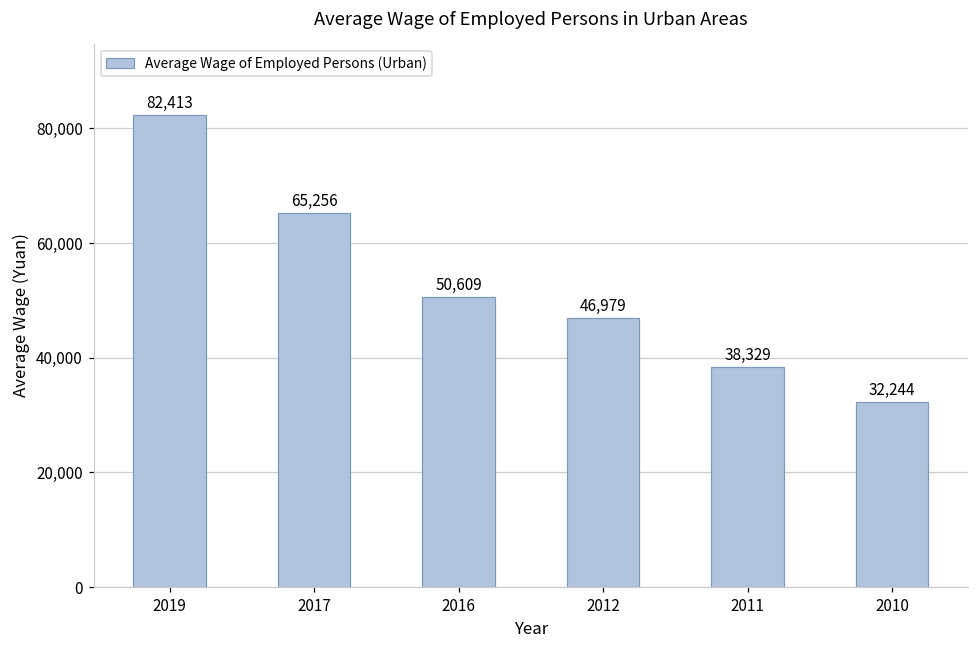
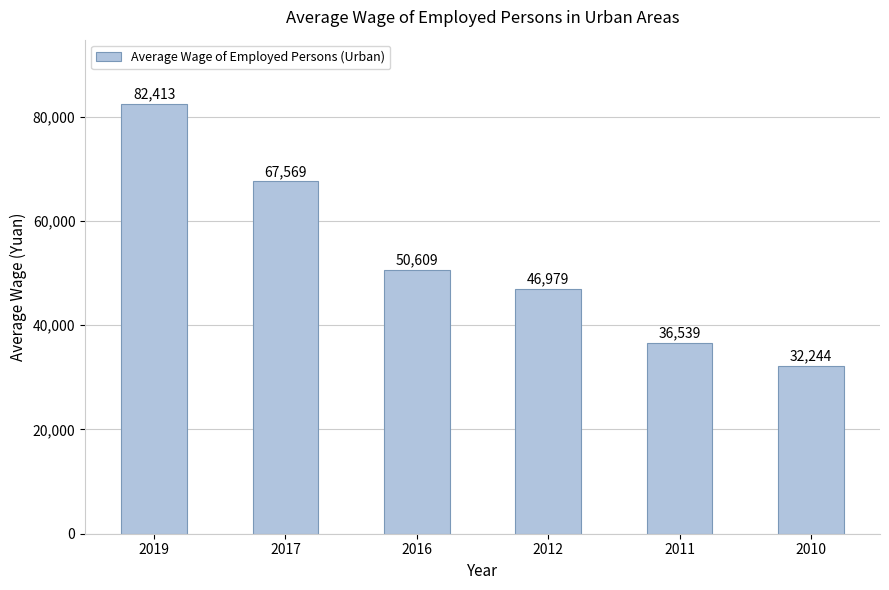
2017: 65,256 -> 67,569
2011: 38,329 -> 36,539
